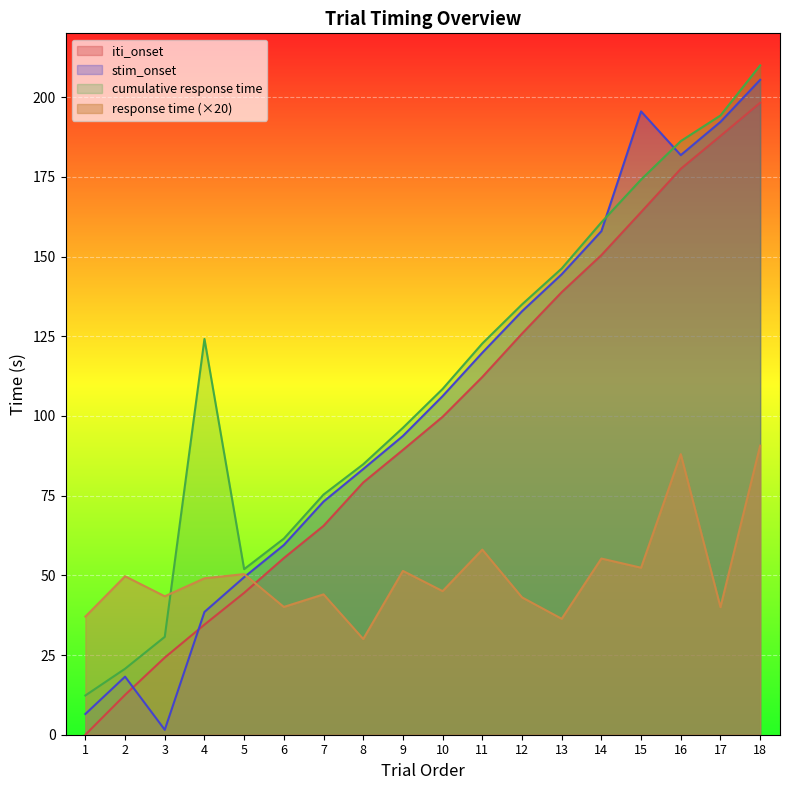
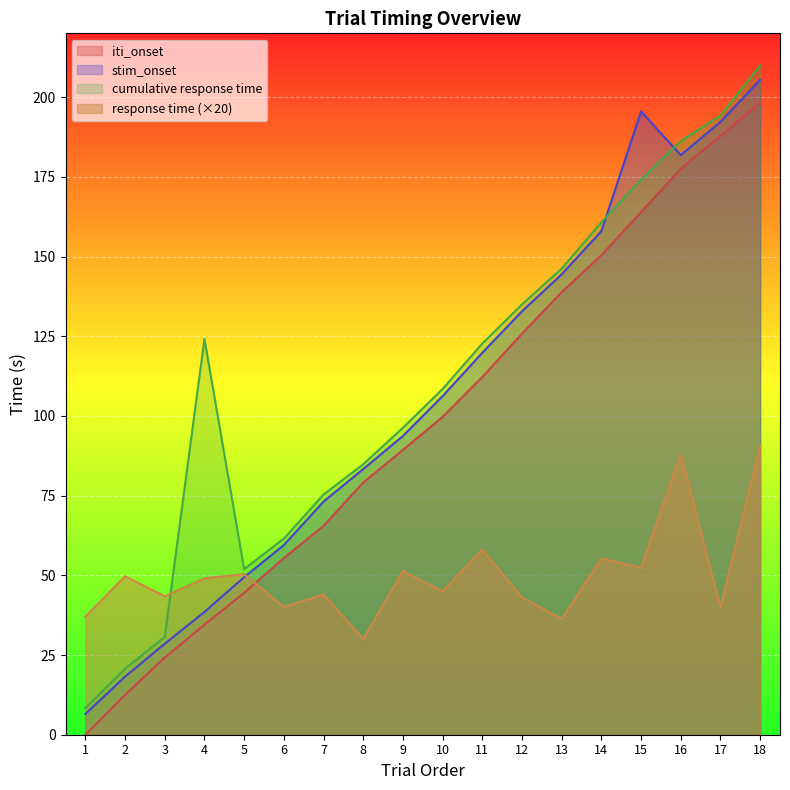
cumulative response time, 1: 12 -> 8
stim_onset, 3: 2 -> 29
